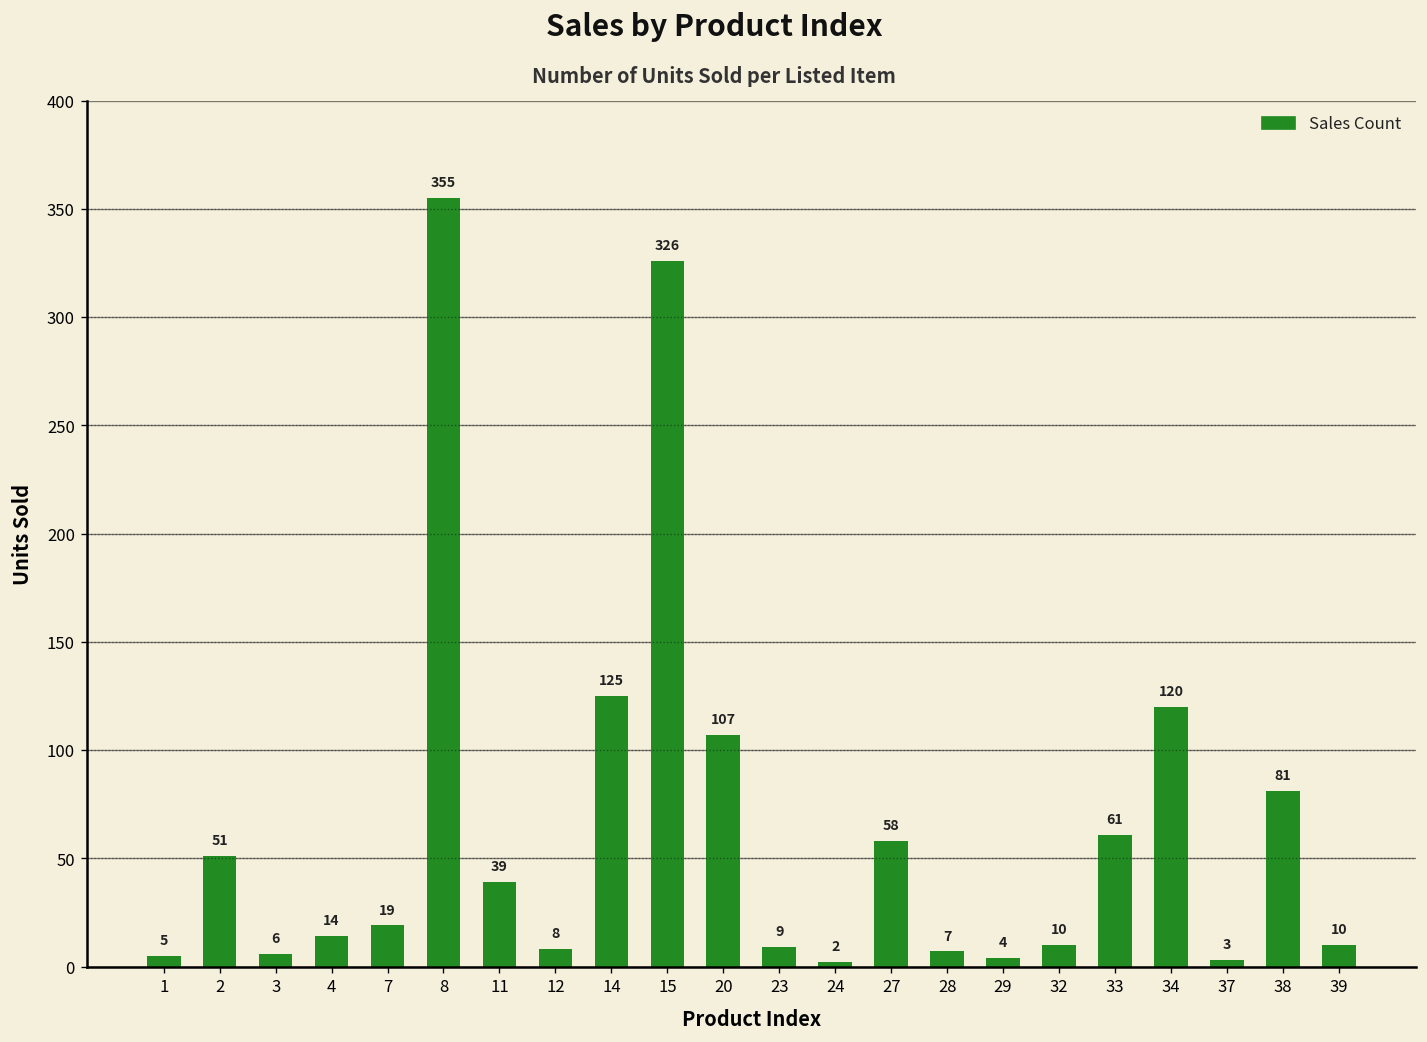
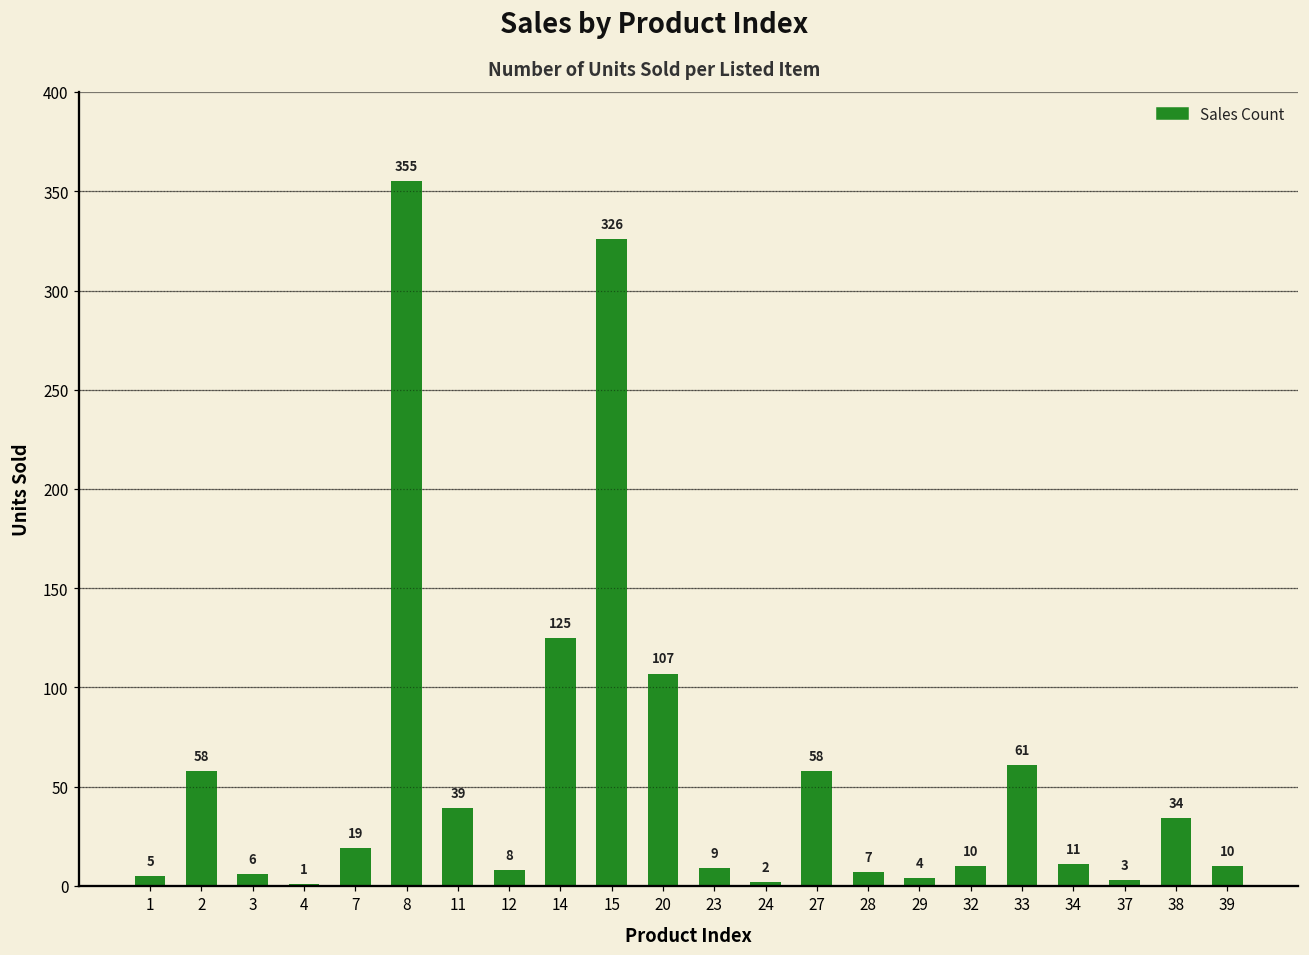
2: 51 -> 58
4: 14 -> 1
34: 120 -> 11
38: 81 -> 34
